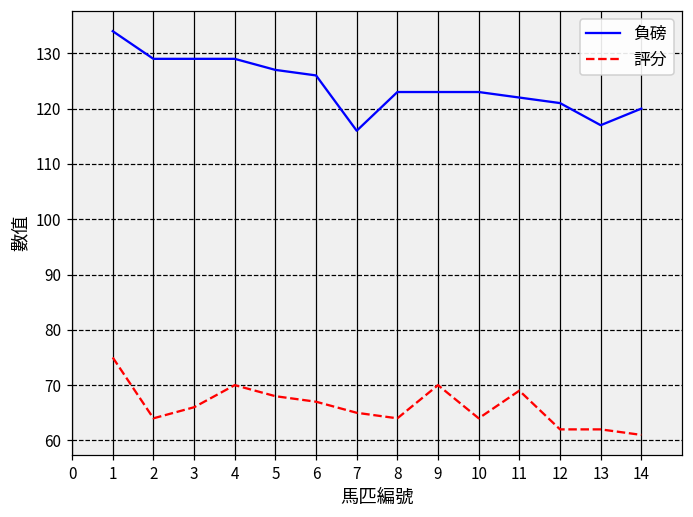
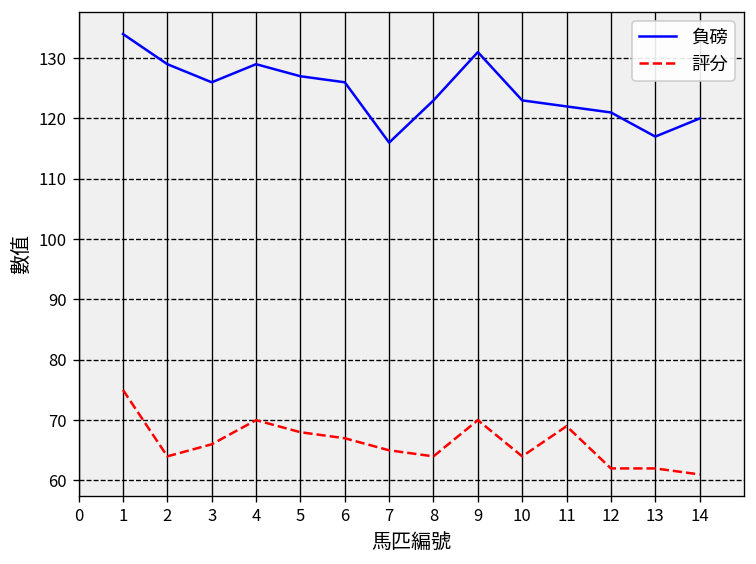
負磅, 3: 129 -> 126
負磅, 9: 123 -> 131
